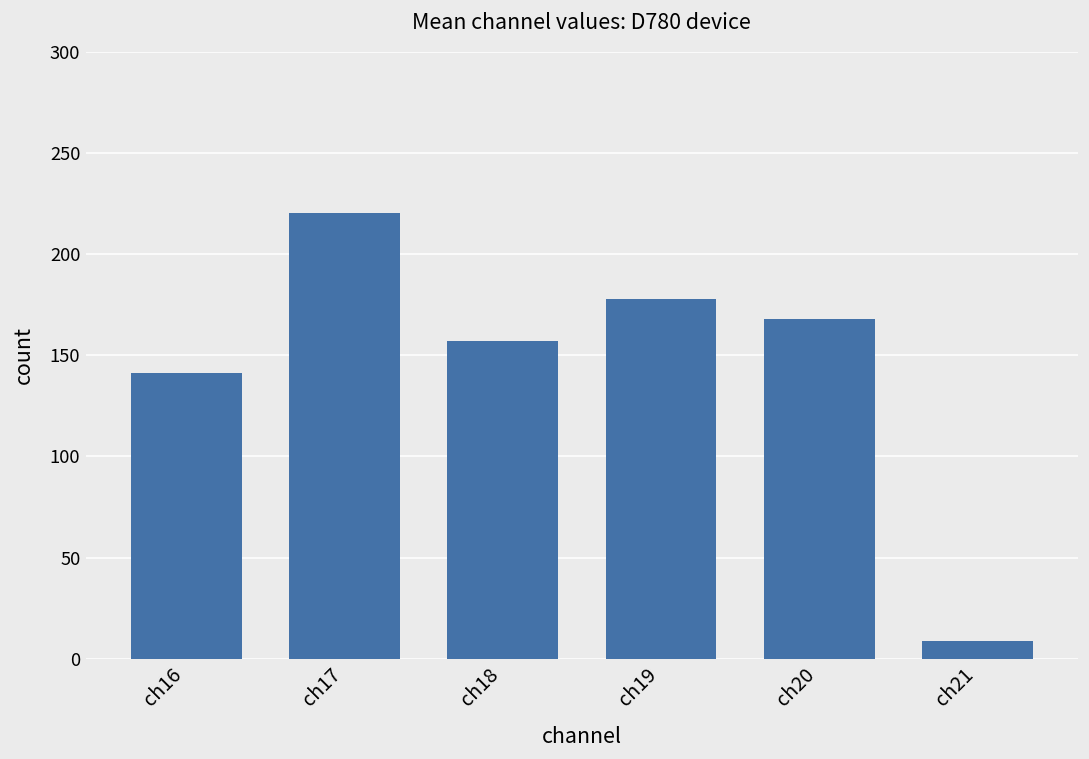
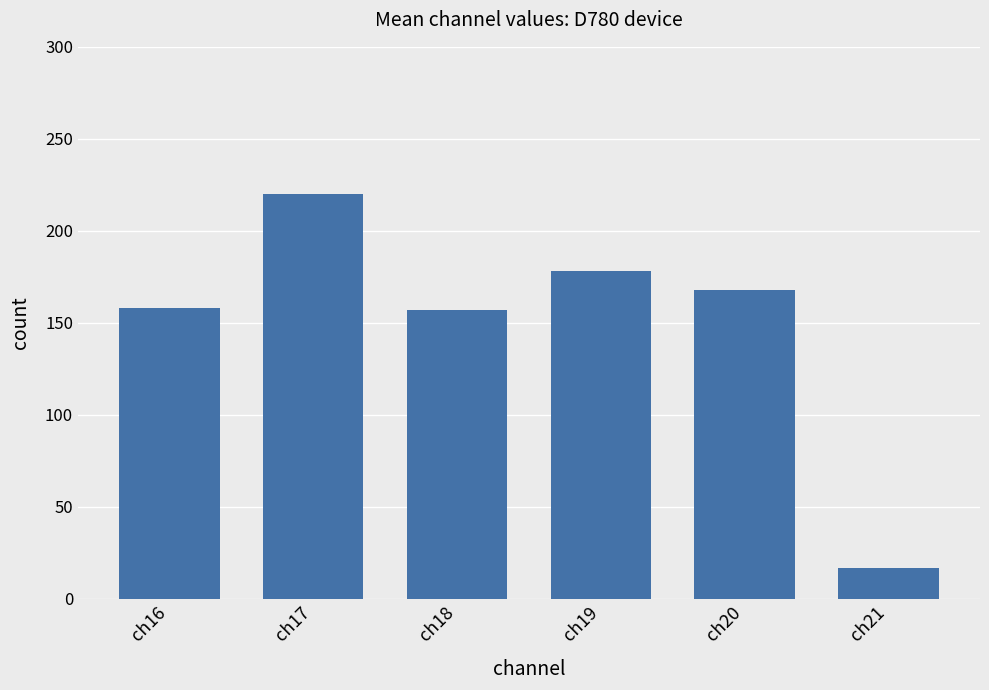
ch16: 141 -> 158
ch21: 9 -> 17
